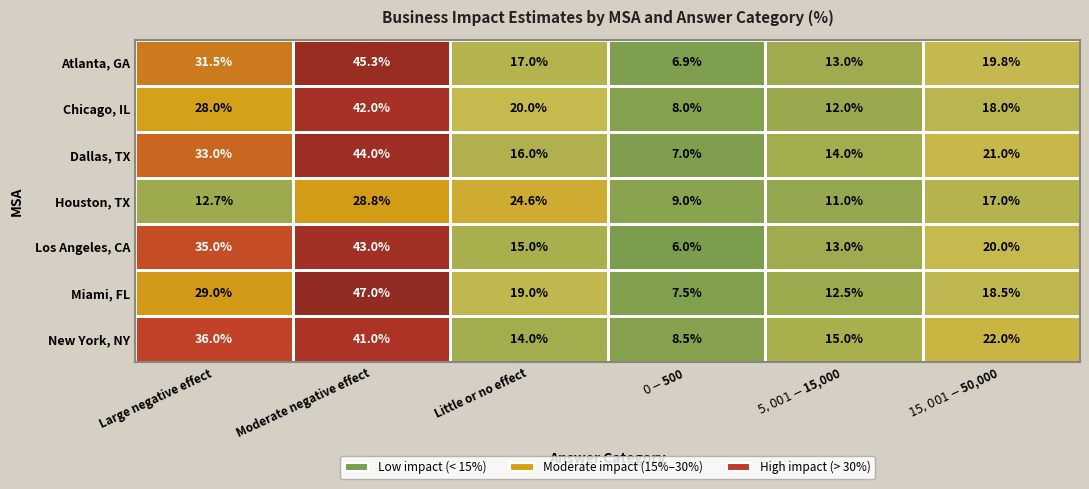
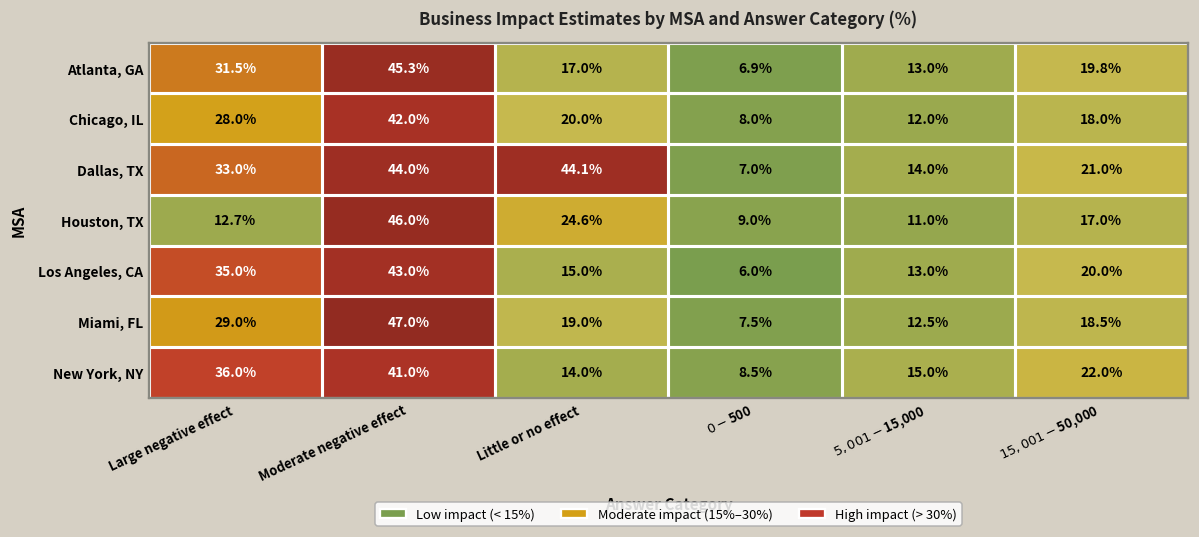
Dallas, TX, Little or no effect: 16.0% -> 44.1%
Houston, TX, Moderate negative effect: 28.8% -> 46.0%
